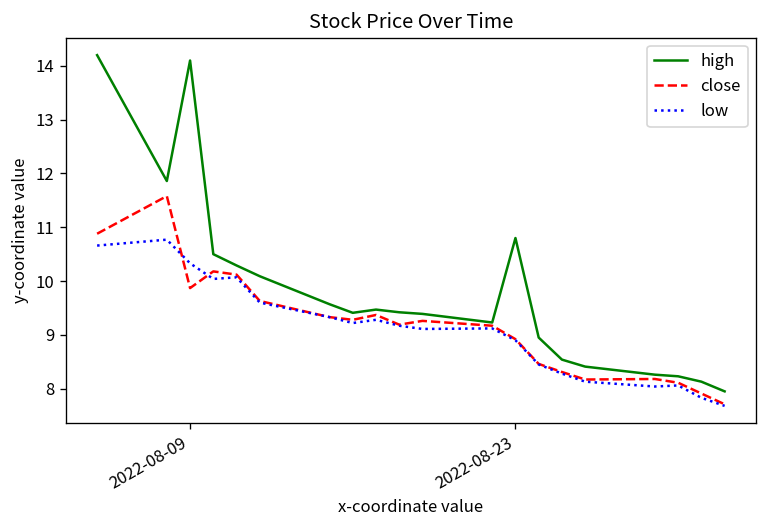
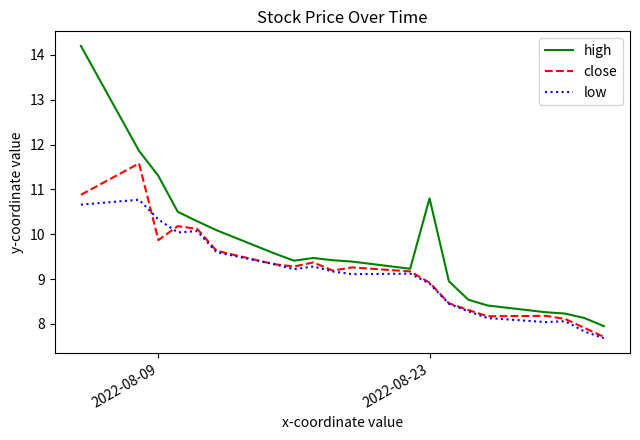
high, 2022-08-09: 14.1 -> 11.3
